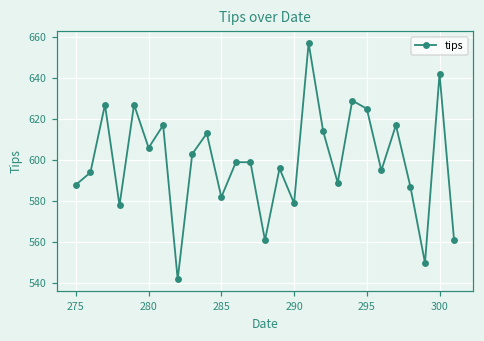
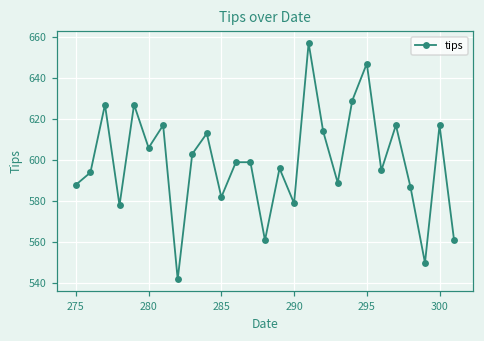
295: 625 -> 647
300: 642 -> 617
